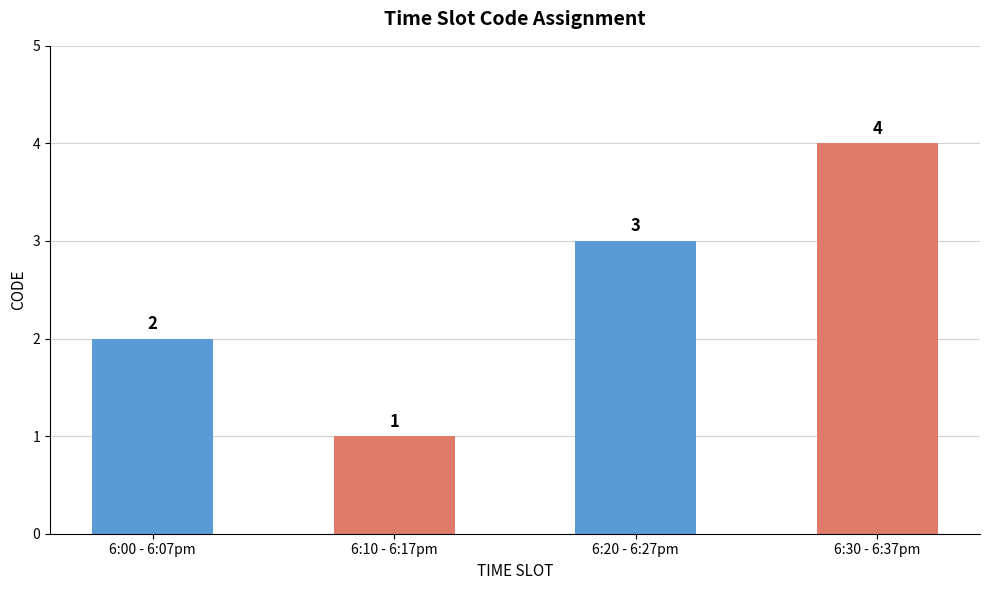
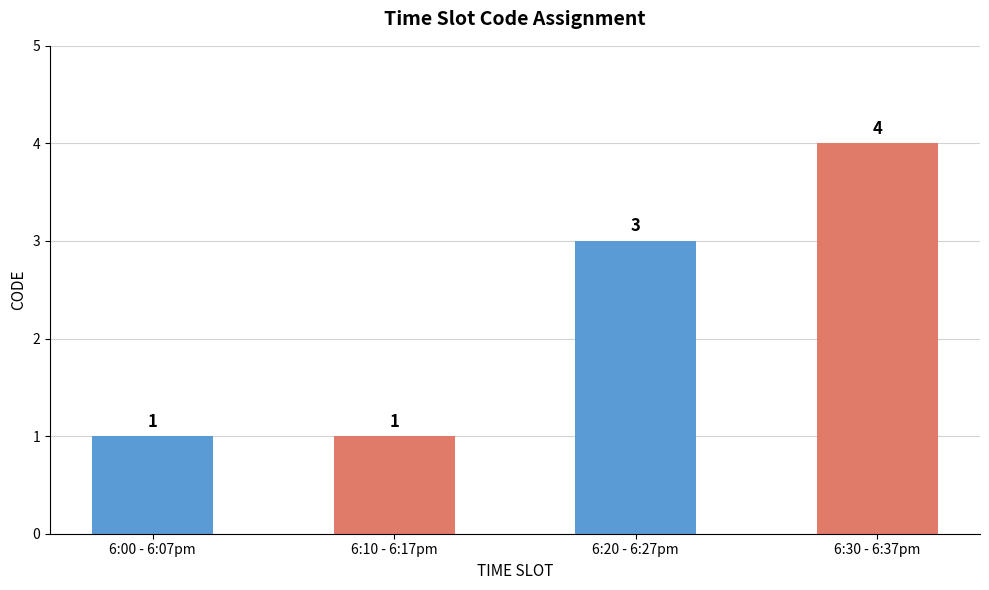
6:00 - 6:07pm: 2 -> 1
